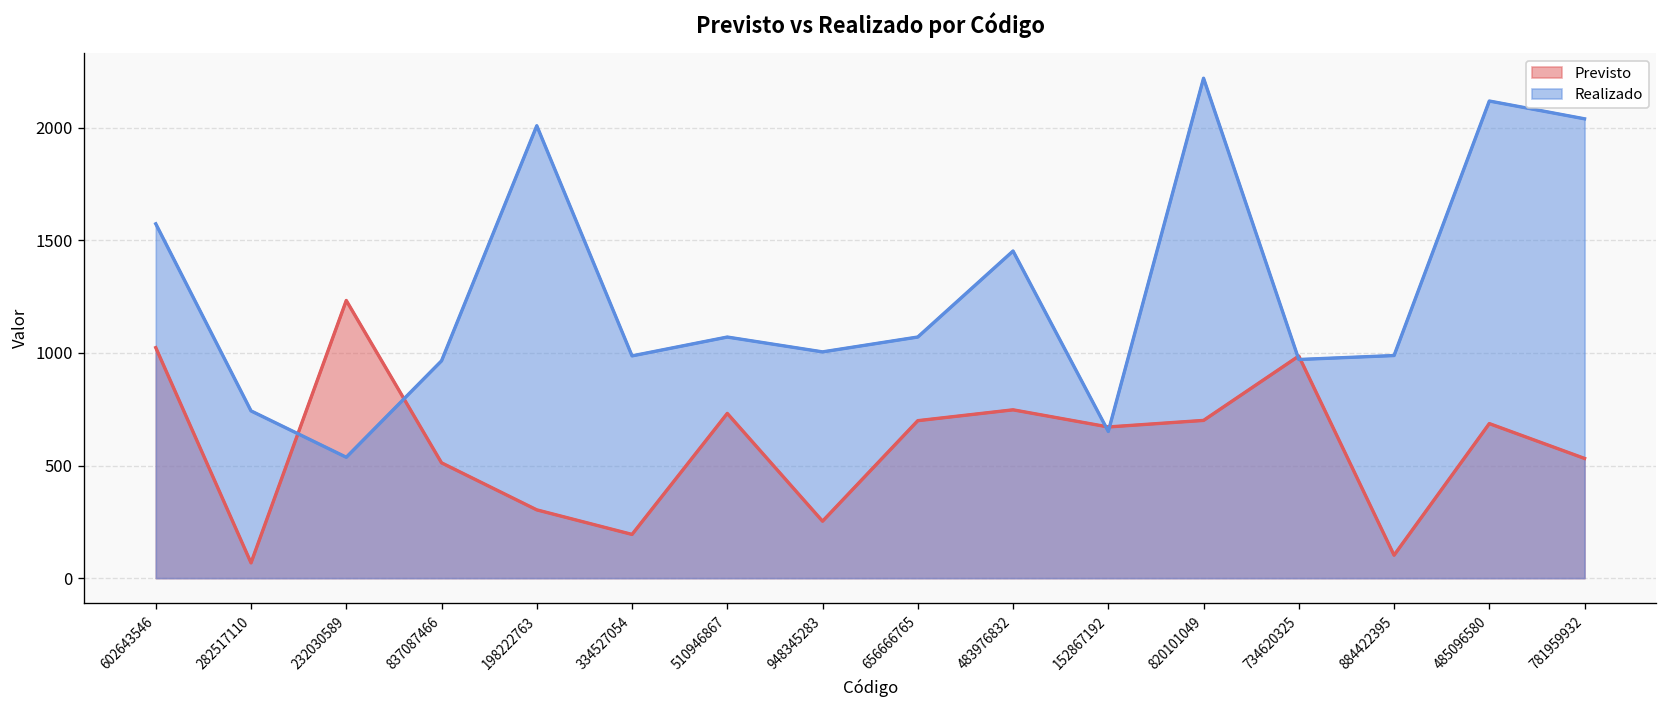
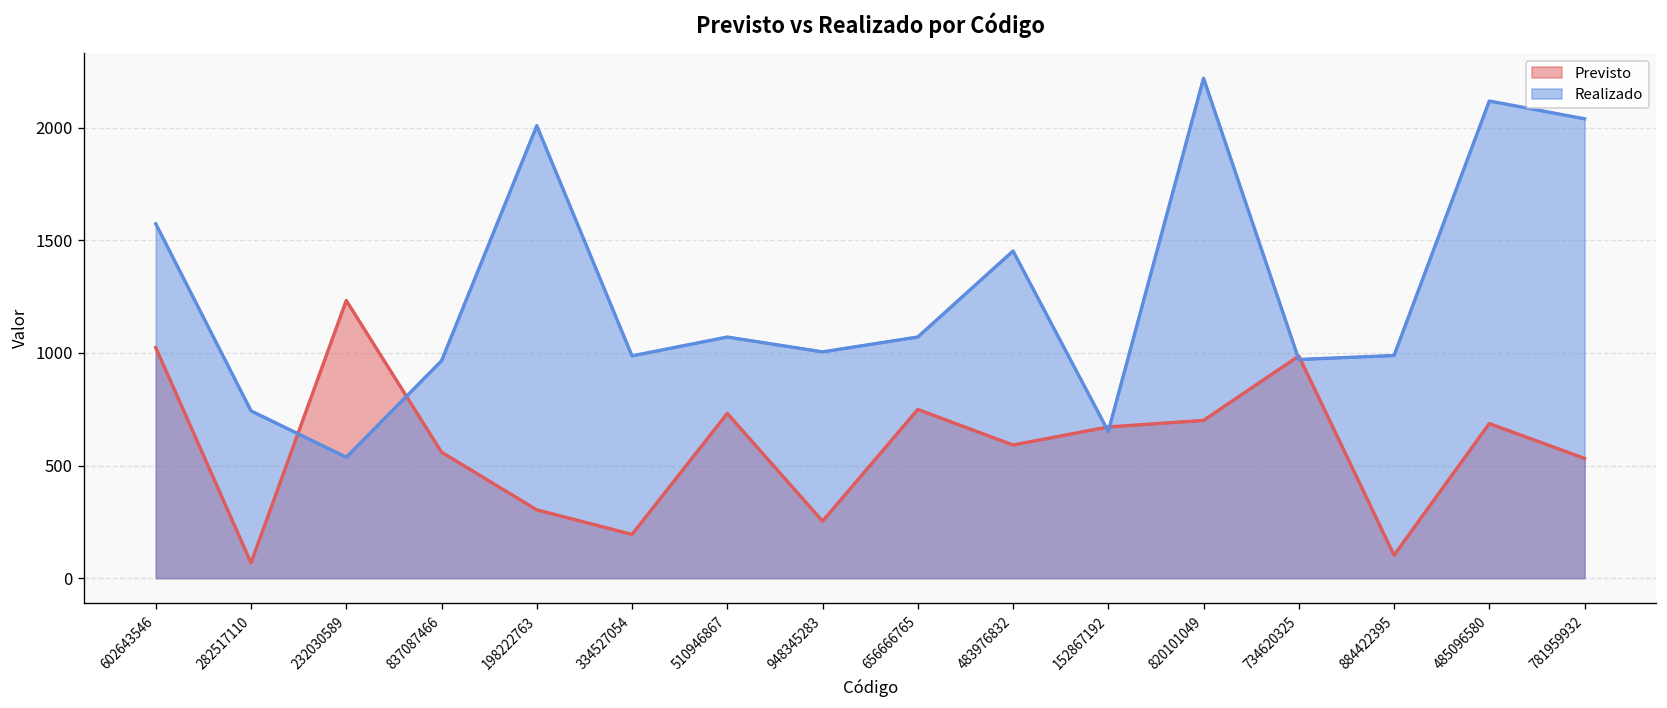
Previsto, 837087466: 510 -> 560
Previsto, 656666765: 700 -> 750
Previsto, 483976832: 750 -> 590
